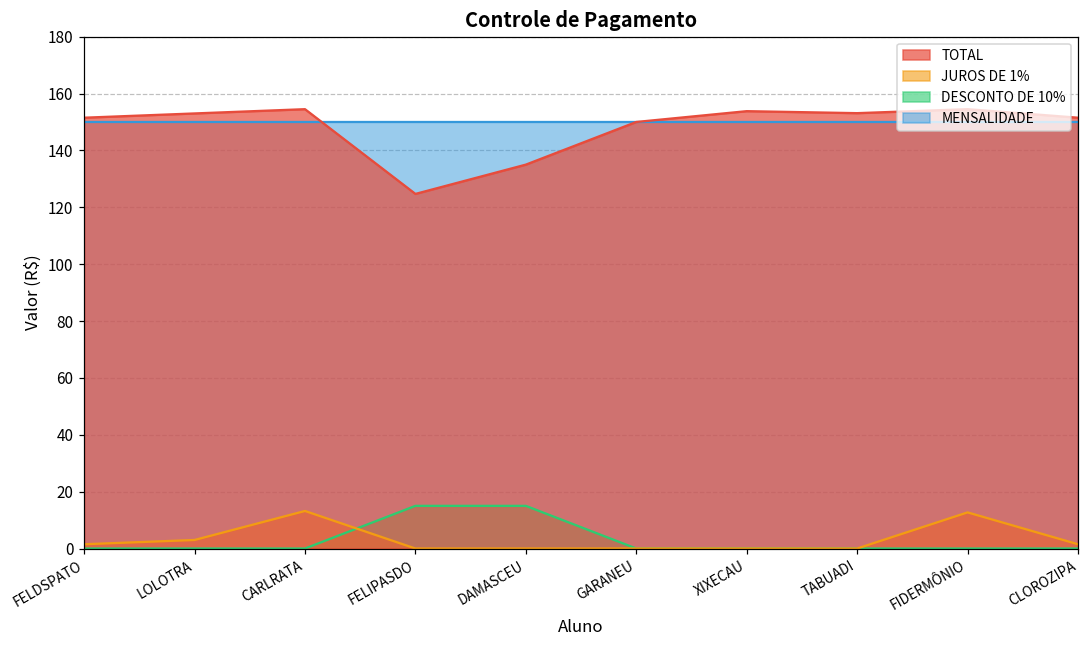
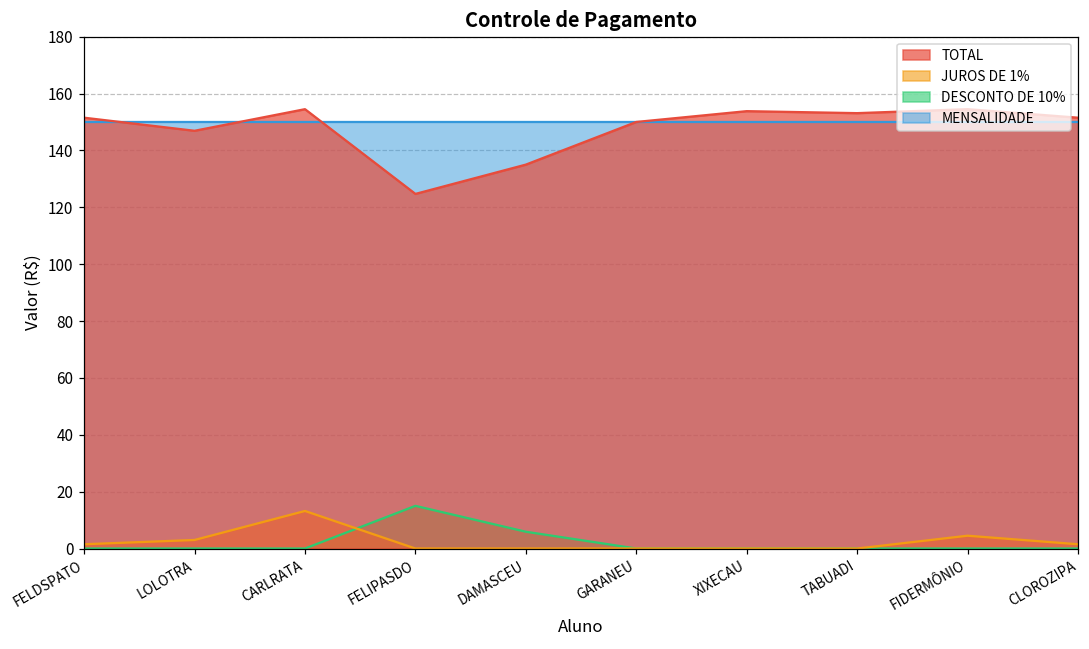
TOTAL, LOLOTRA: 153 -> 147
DESCONTO DE 10%, DAMASCEU: 15 -> 6
JUROS DE 1%, FIDERMÔNIO: 13 -> 5
